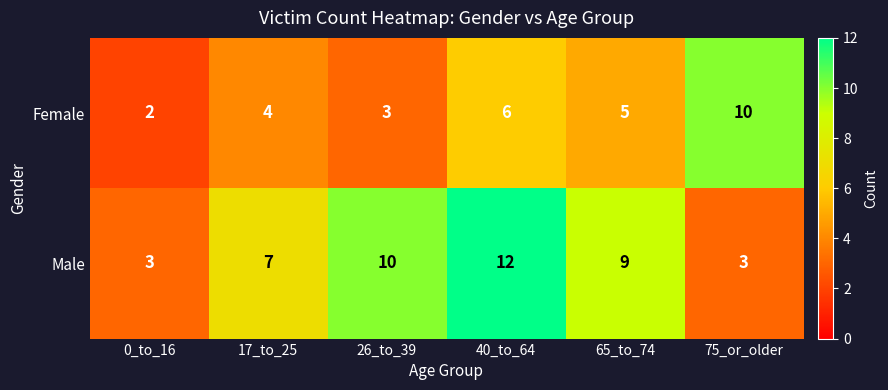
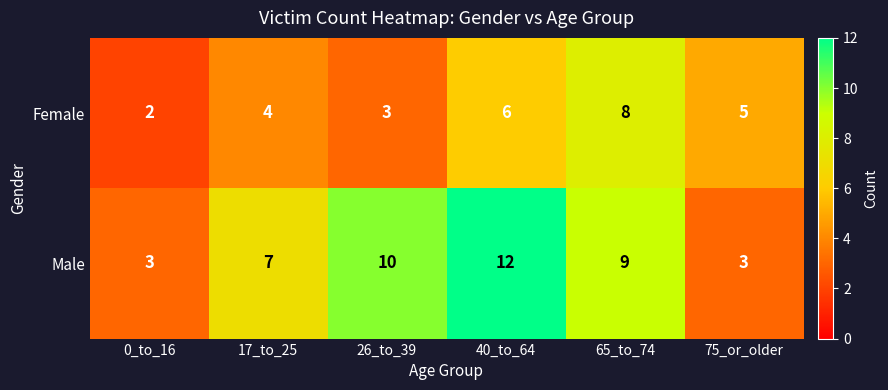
Female, 65_to_74: 5 -> 8
Female, 75_or_older: 10 -> 5
